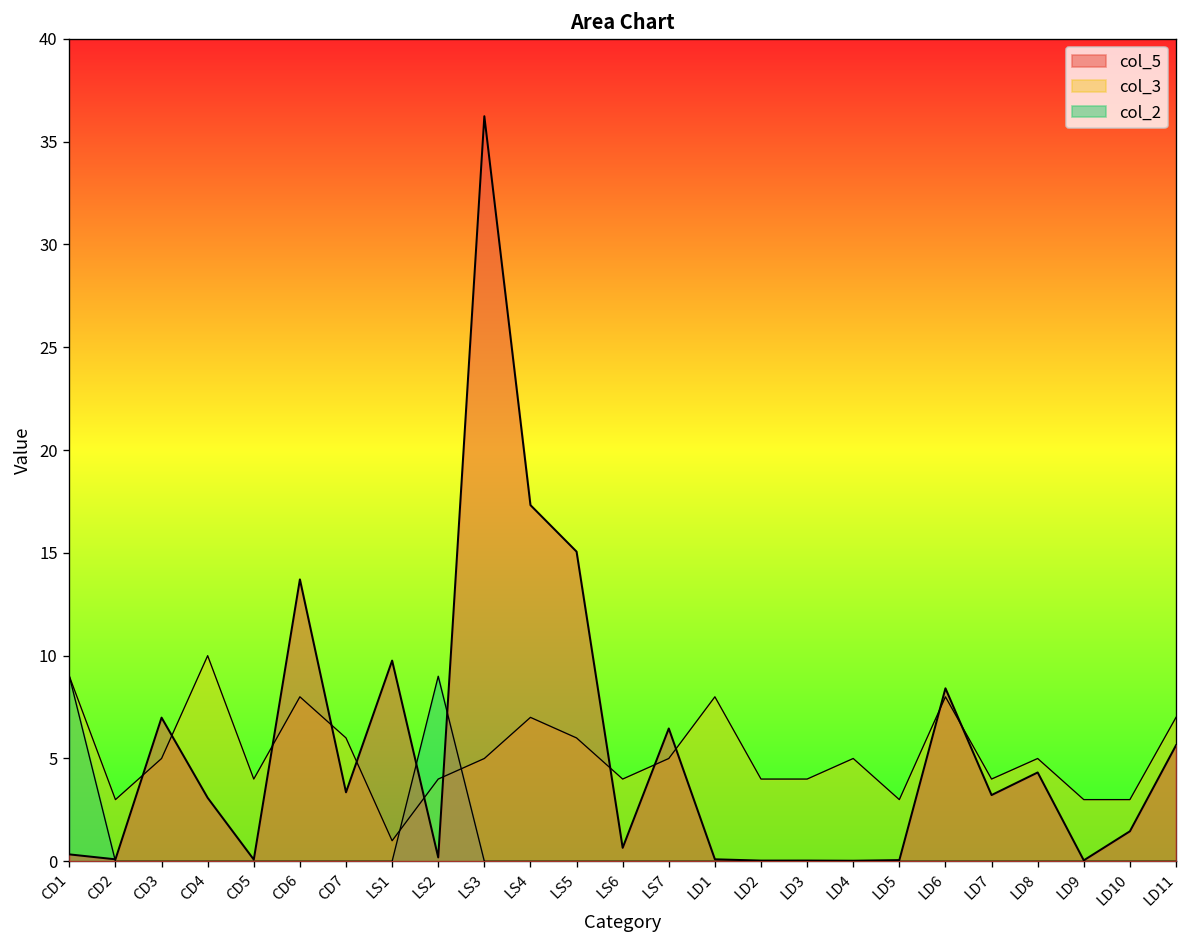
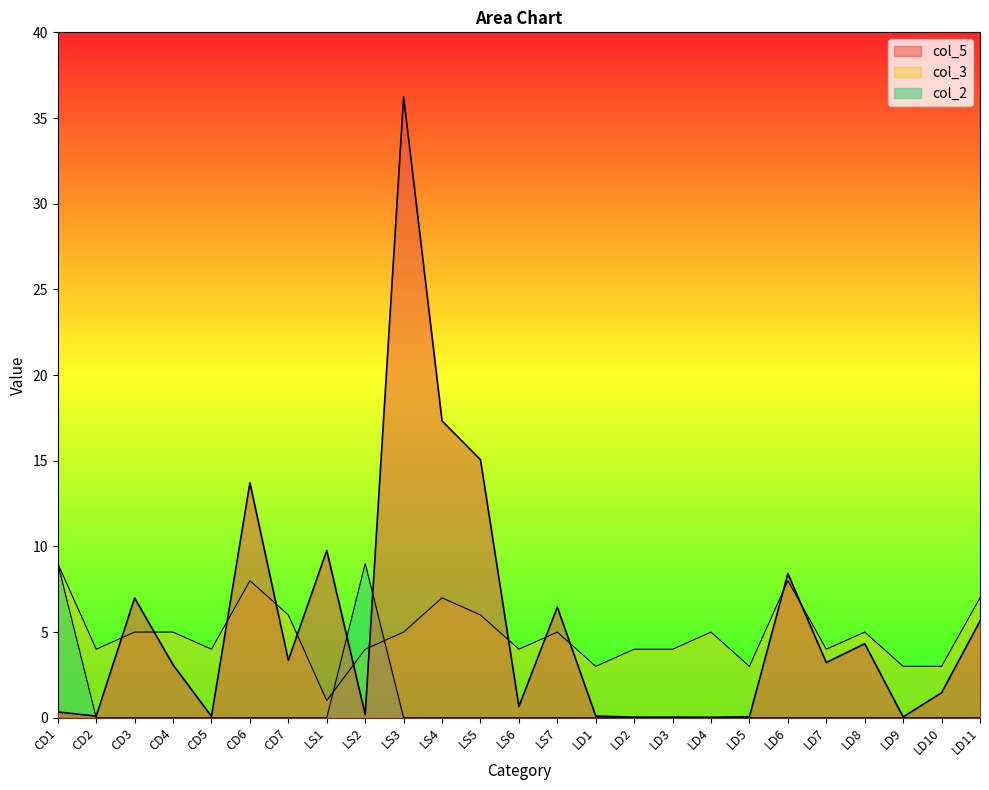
col_3, CD2: 3 -> 4
col_3, CD4: 10 -> 5
col_3, LD1: 8 -> 3
